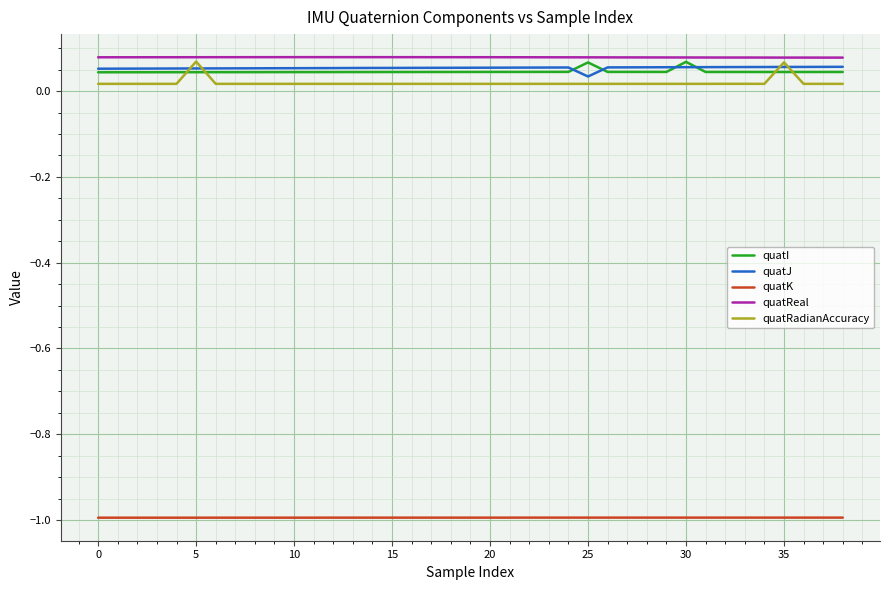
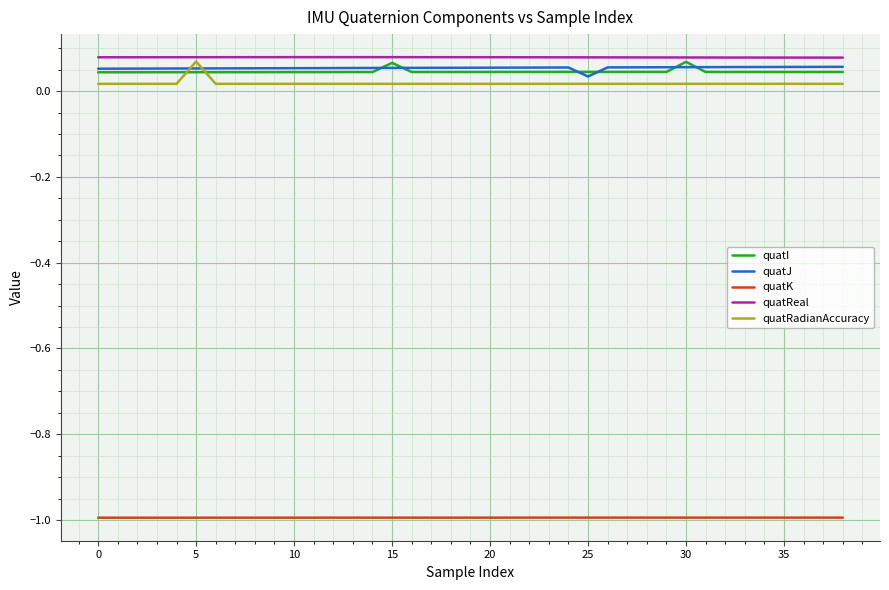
quatI, 15: 0.04 -> 0.07
quatI, 25: 0.07 -> 0.04
quatRadianAccuracy, 35: 0.07 -> 0.02
